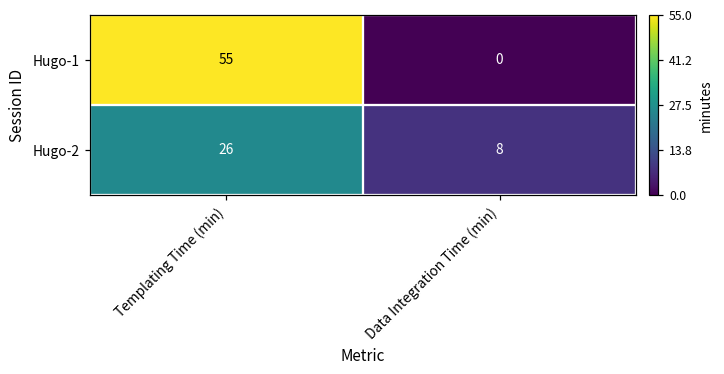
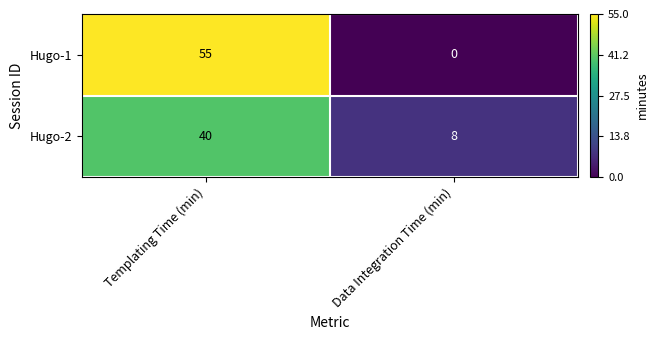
Hugo-2, Templating Time (min): 26 -> 40
